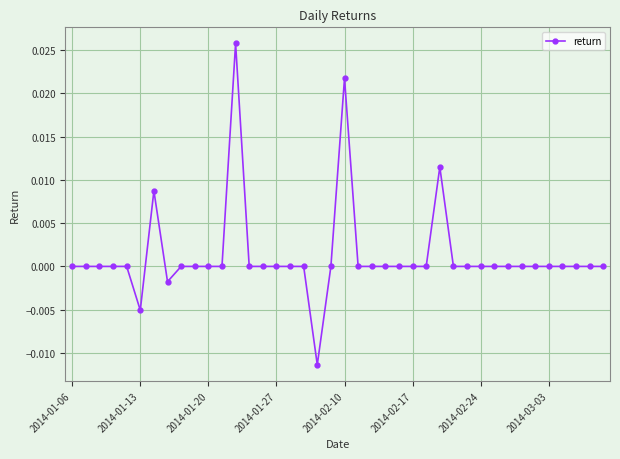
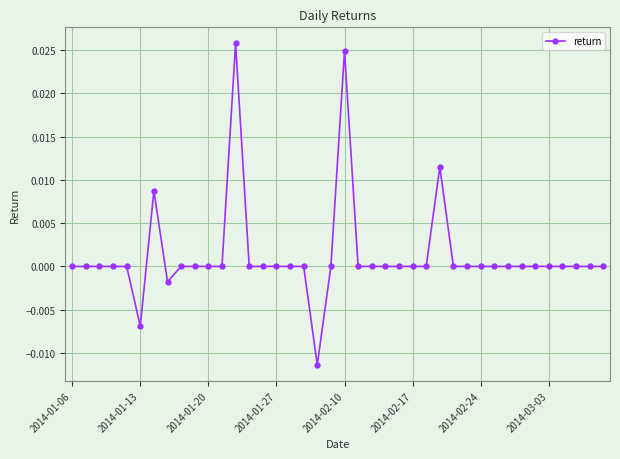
2014-01-13: -0.005 -> -0.007
2014-02-10: 0.022 -> 0.025
